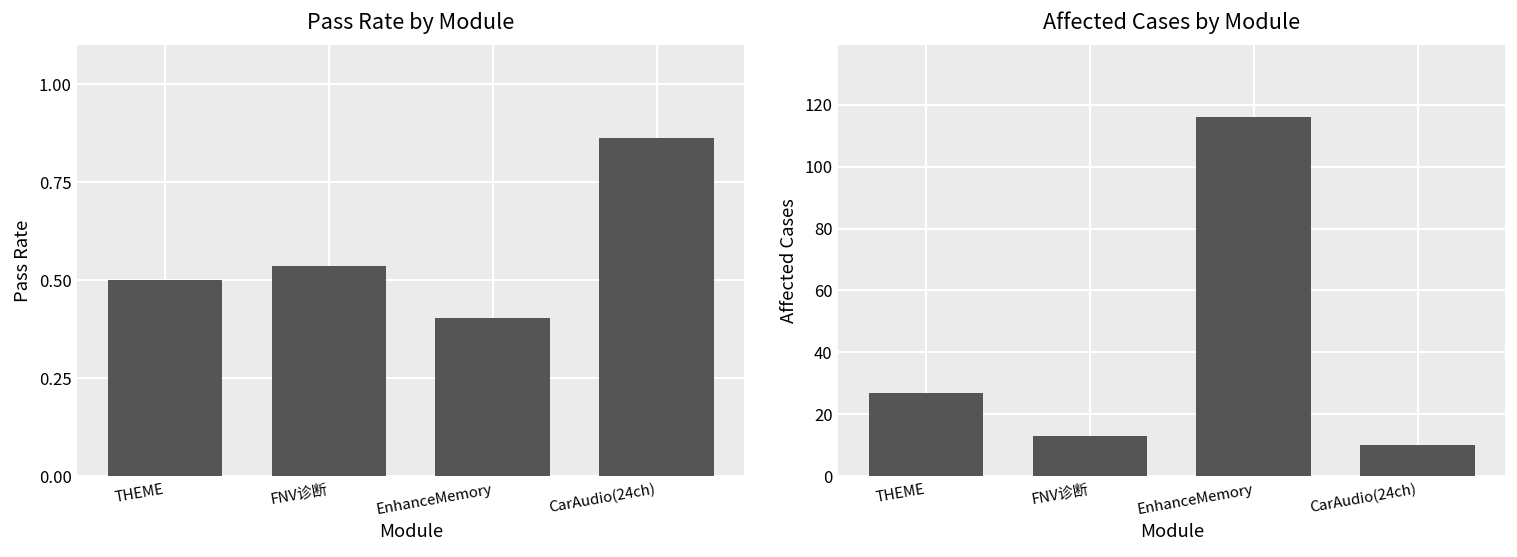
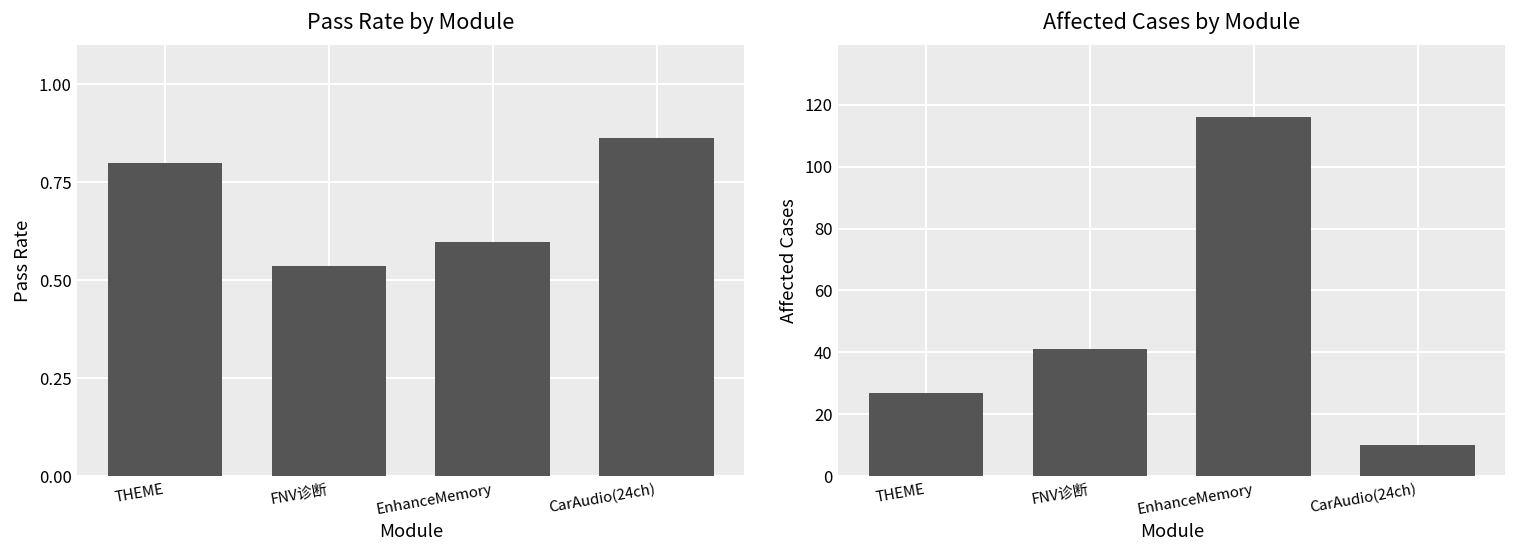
Pass Rate by Module, THEME: 0.5 -> 0.8
Pass Rate by Module, EnhanceMemory: 0.41 -> 0.60
Affected Cases by Module, FNV诊断: 13 -> 41
